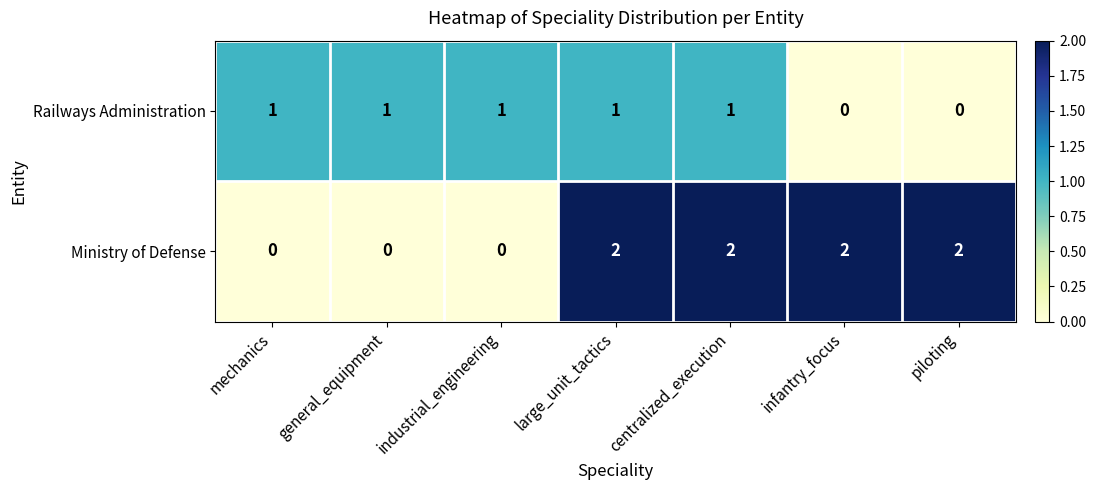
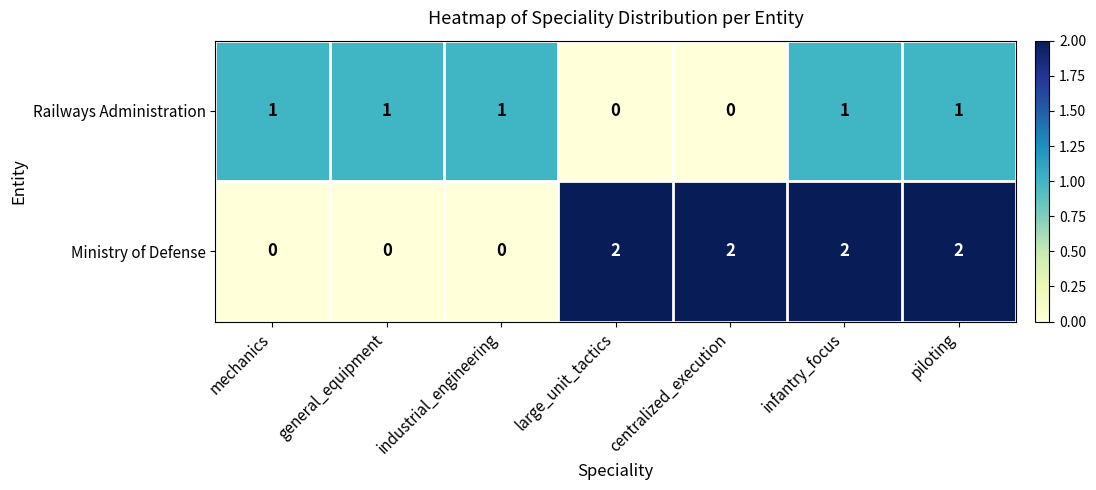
Railways Administration, large_unit_tactics: 1 -> 0
Railways Administration, centralized_execution: 1 -> 0
Railways Administration, infantry_focus: 0 -> 1
Railways Administration, piloting: 0 -> 1
